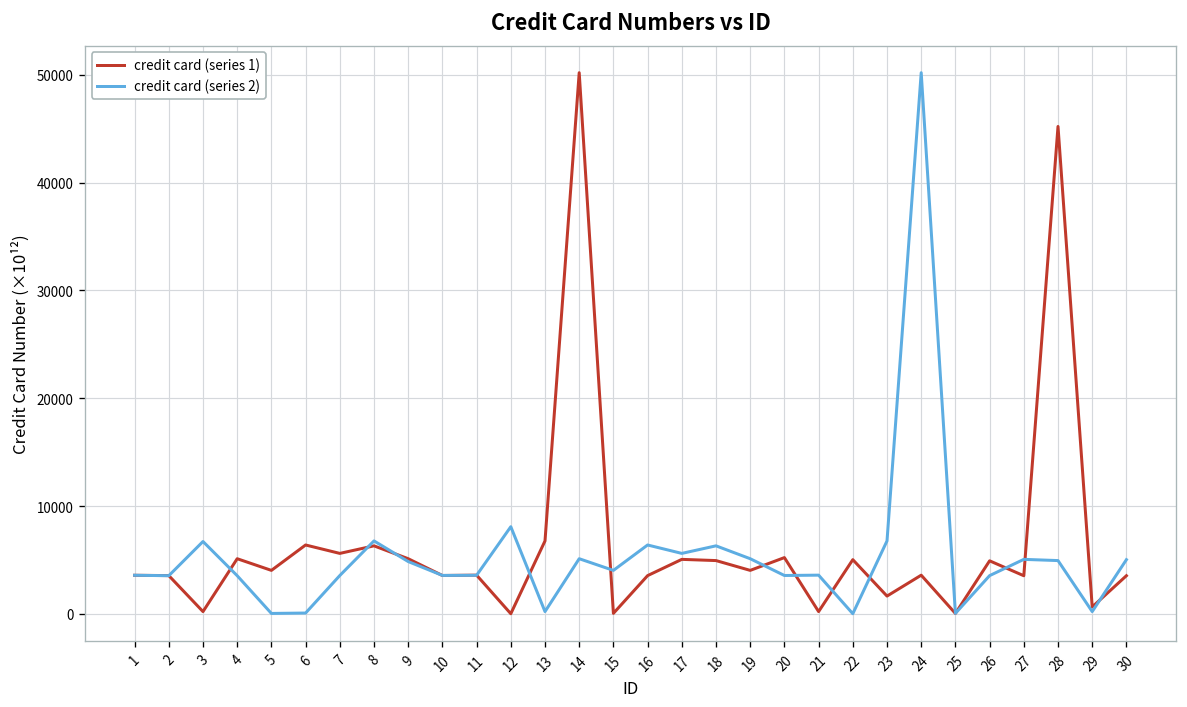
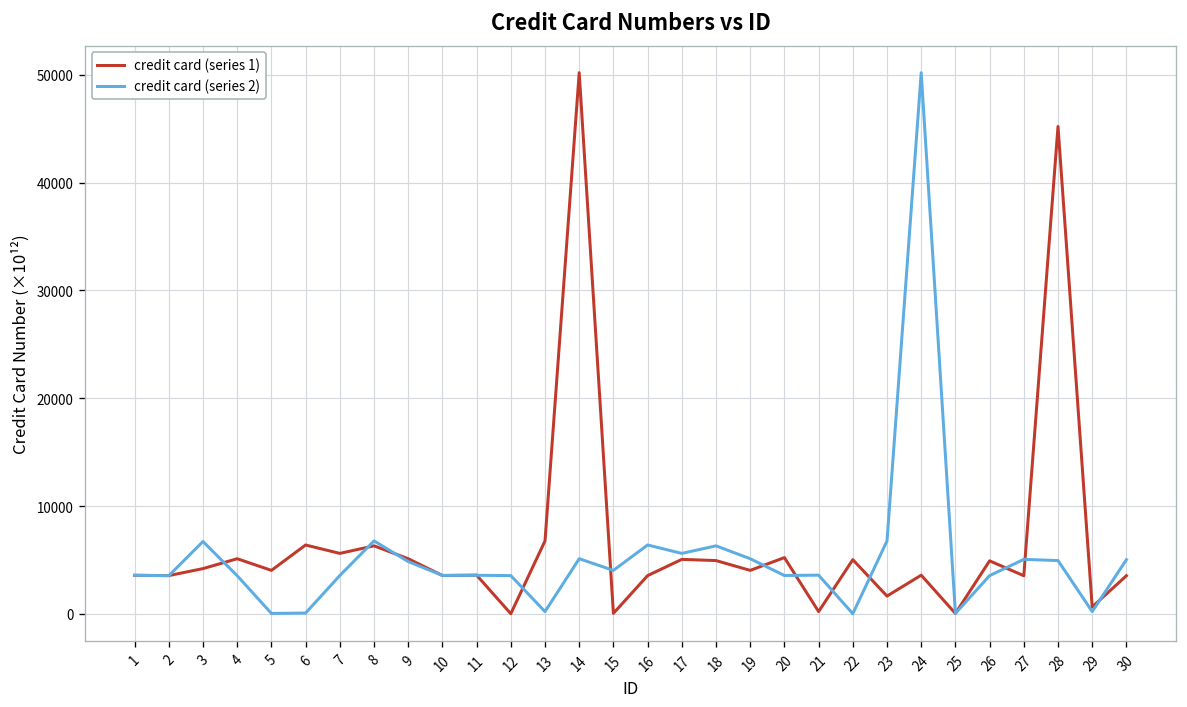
credit card (series 1), 3: 0 -> 4000
credit card (series 2), 12: 8000 -> 4000
